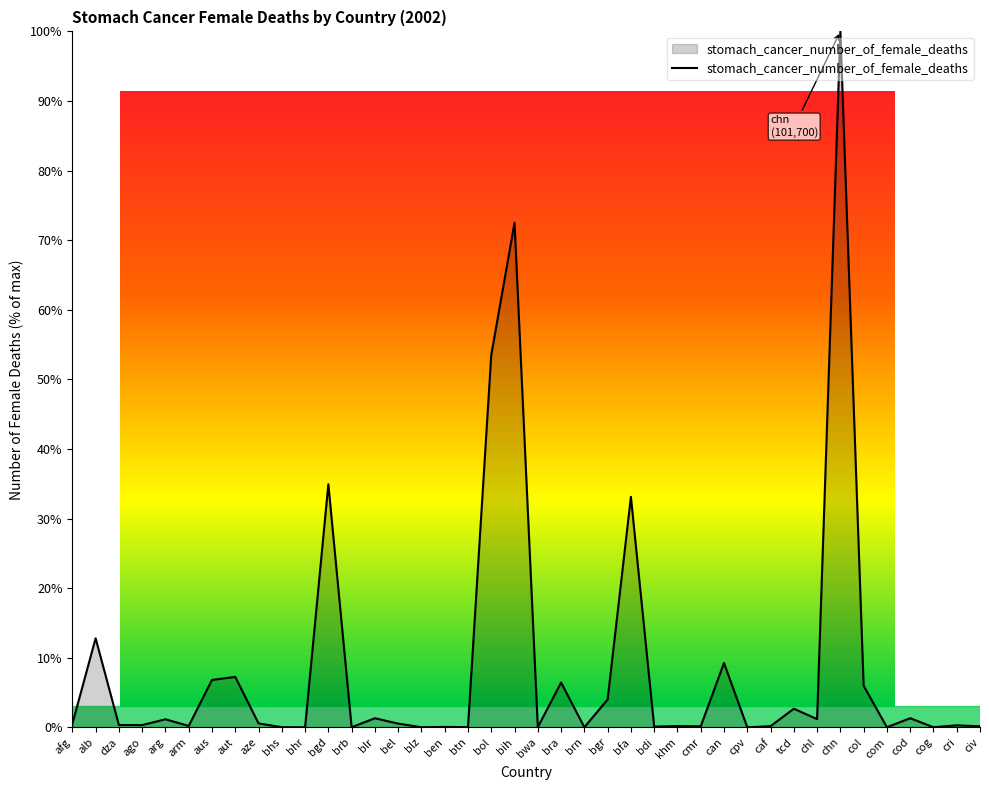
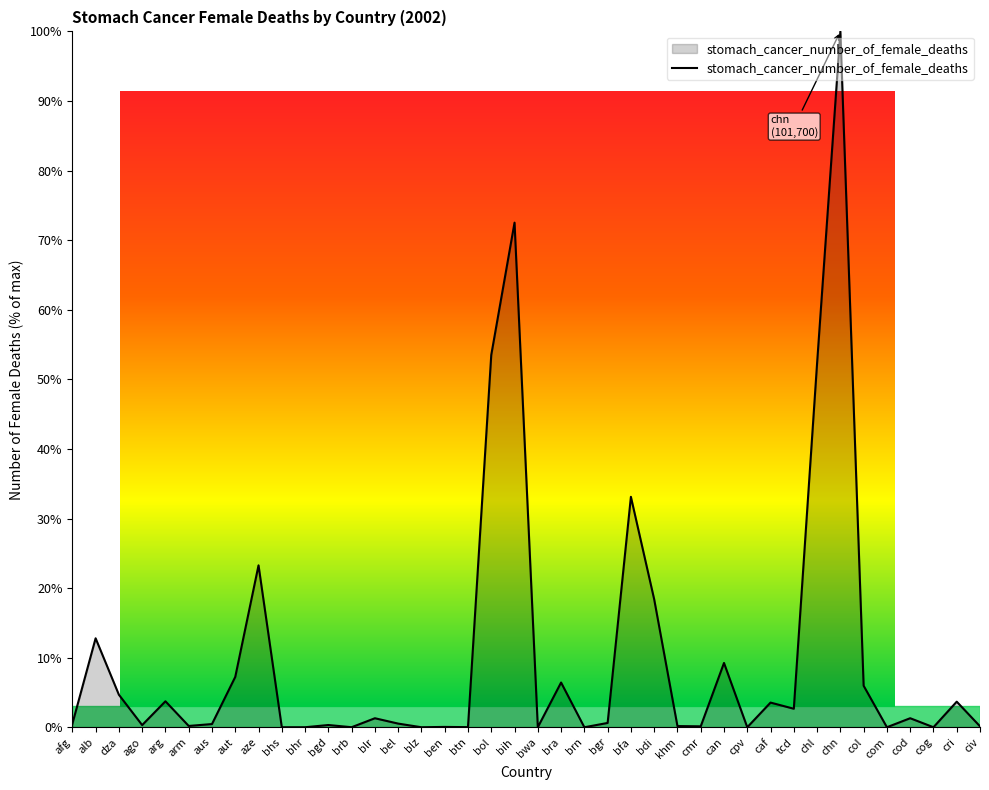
dza: 0% -> 5%
arg: 1% -> 4%
aus: 7% -> 0%
aze: 1% -> 23%
bgd: 35% -> 0%
bgr: 4% -> 1%
bdi: 0% -> 18%
caf: 0% -> 4%
chl: 1% -> 52%
cri: 0% -> 4%
